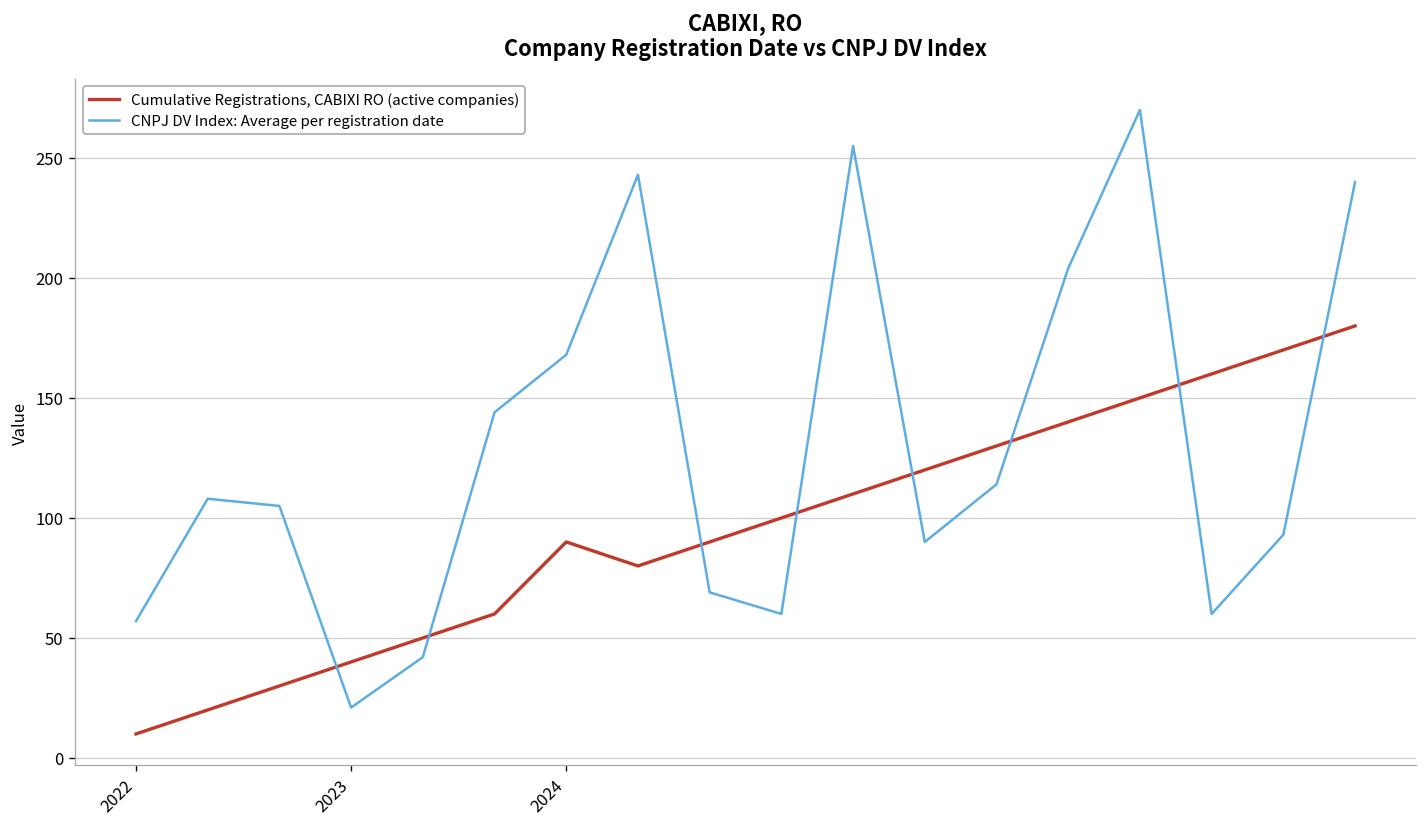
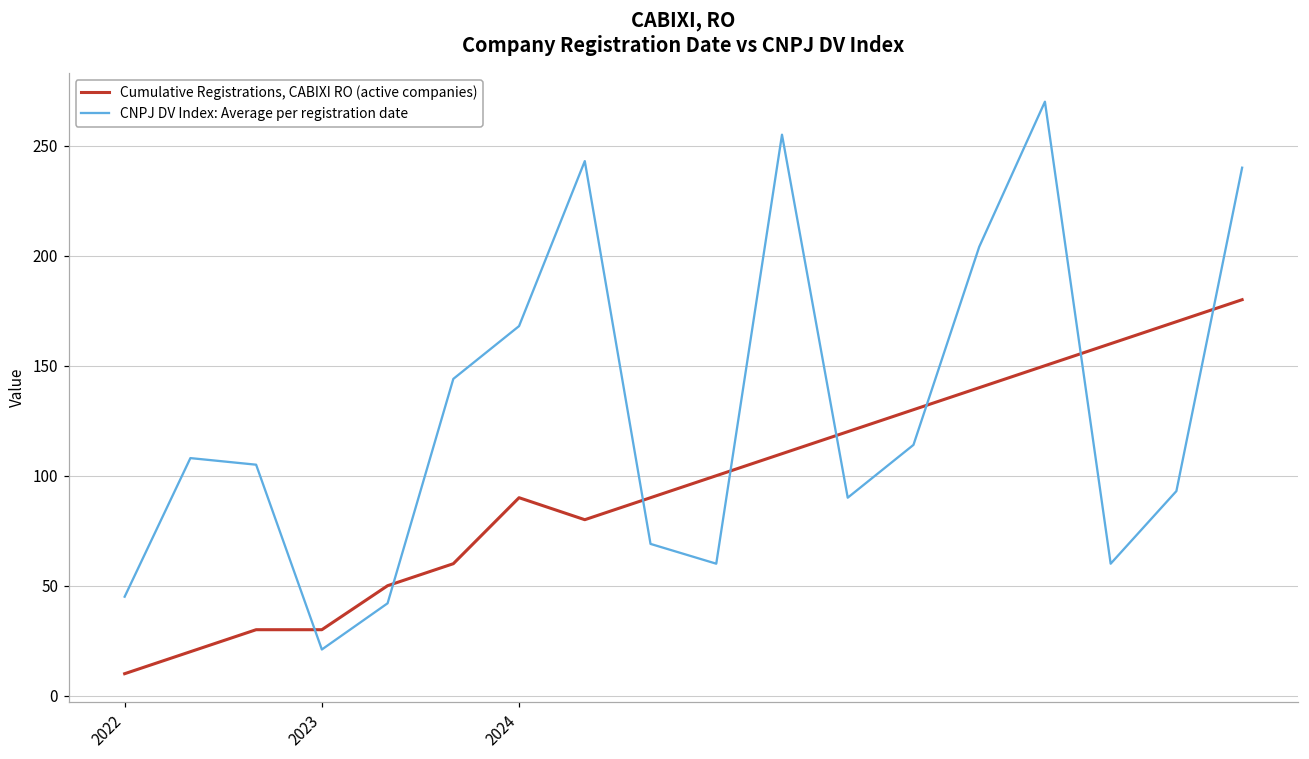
CNPJ DV Index: Average per registration date, 2022: 57 -> 45
Cumulative Registrations, CABIXI RO (active companies), 2023: 40 -> 30
